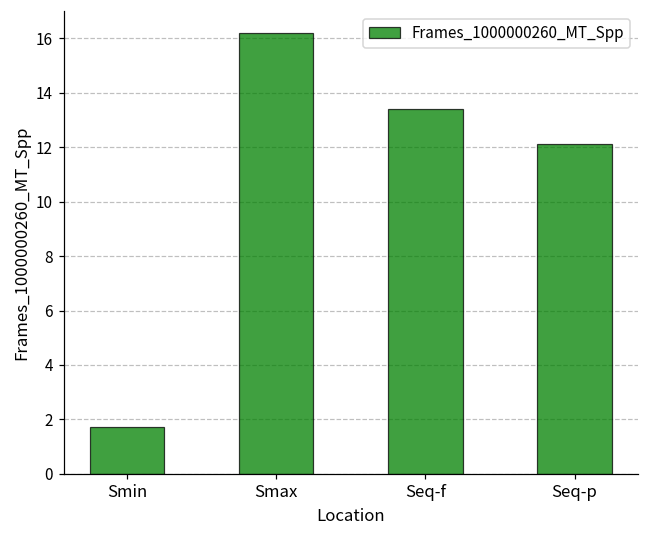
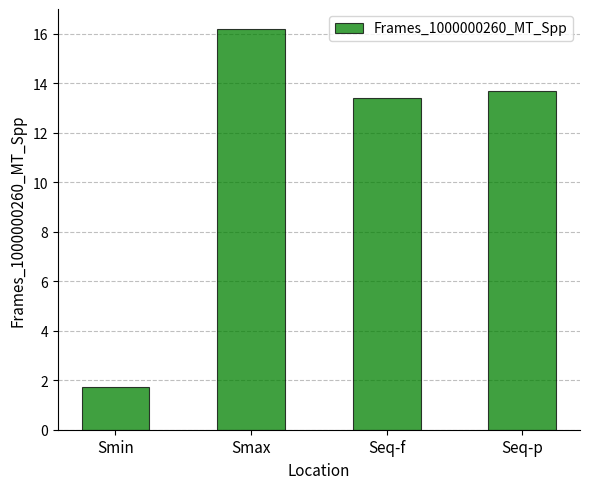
Seq-p: 12.1 -> 13.7
